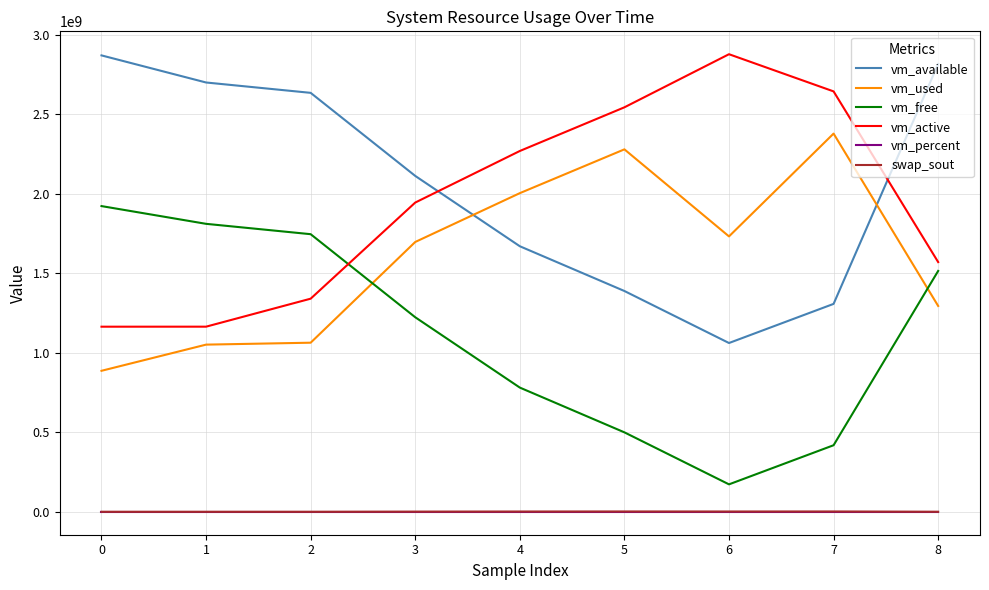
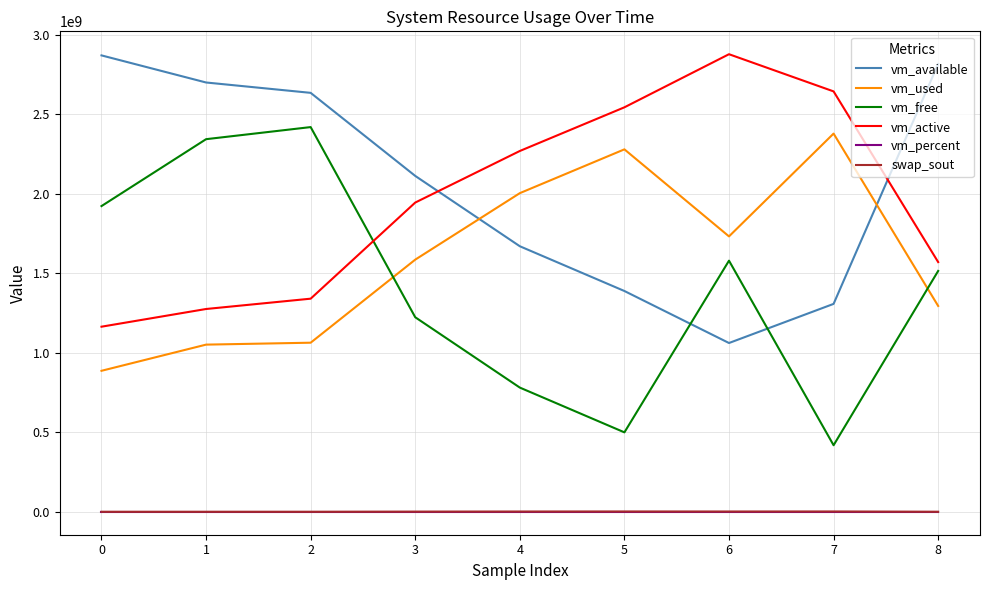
vm_free, 1: 1810000000 -> 2340000000
vm_active, 1: 1160000000 -> 1280000000
vm_free, 2: 1750000000 -> 2420000000
vm_used, 3: 1700000000 -> 1590000000
vm_free, 6: 170000000 -> 1580000000
